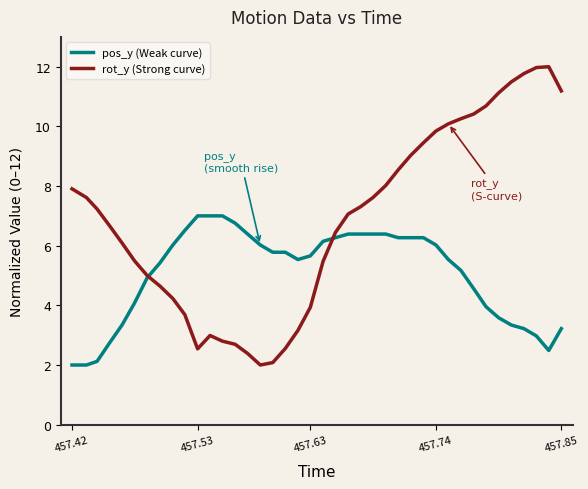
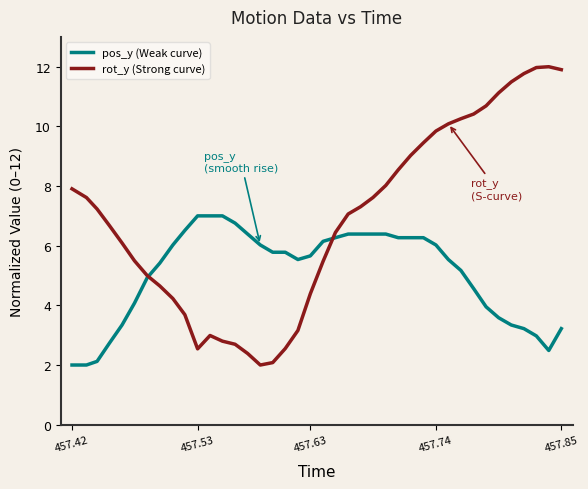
rot_y (Strong curve), 457.63: 3.9 -> 4.4
rot_y (Strong curve), 457.85: 11.2 -> 11.9
